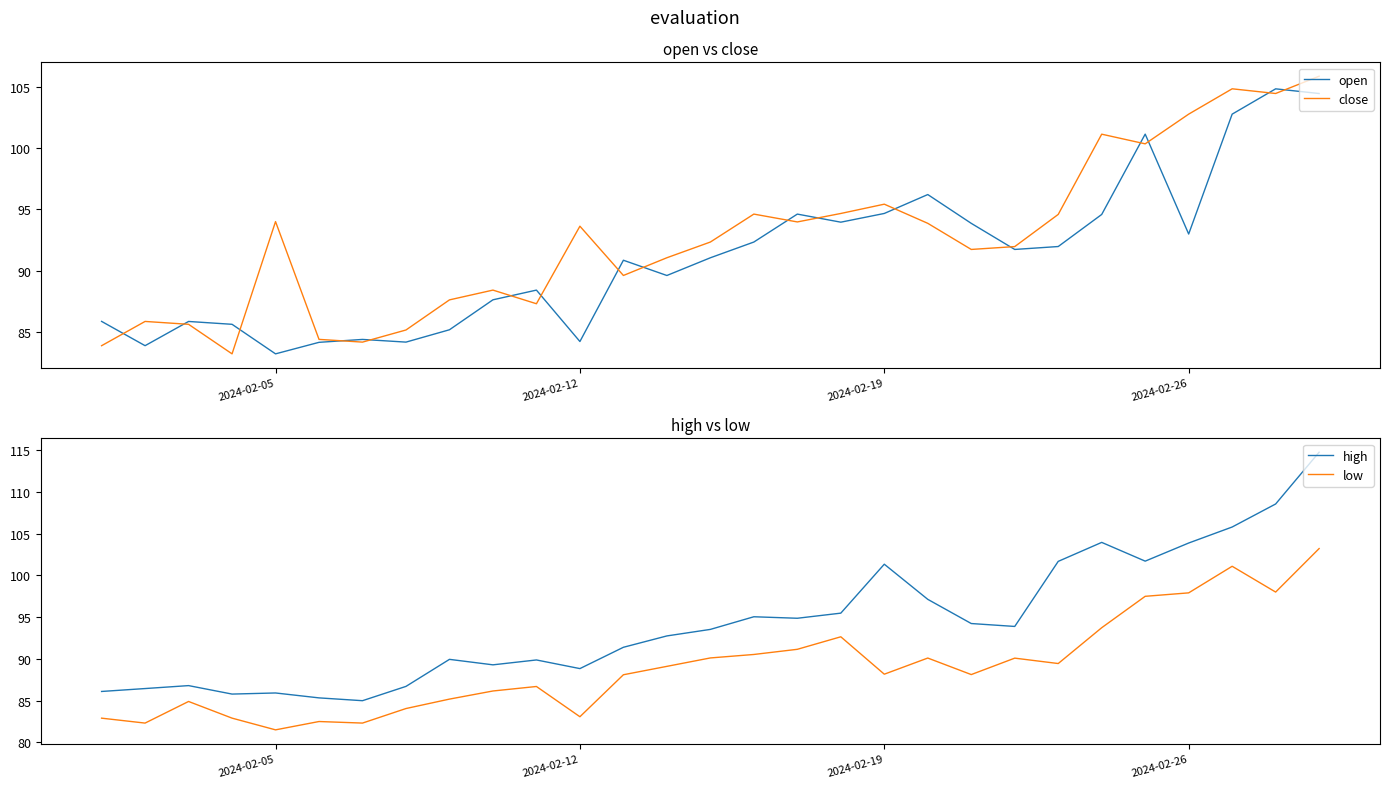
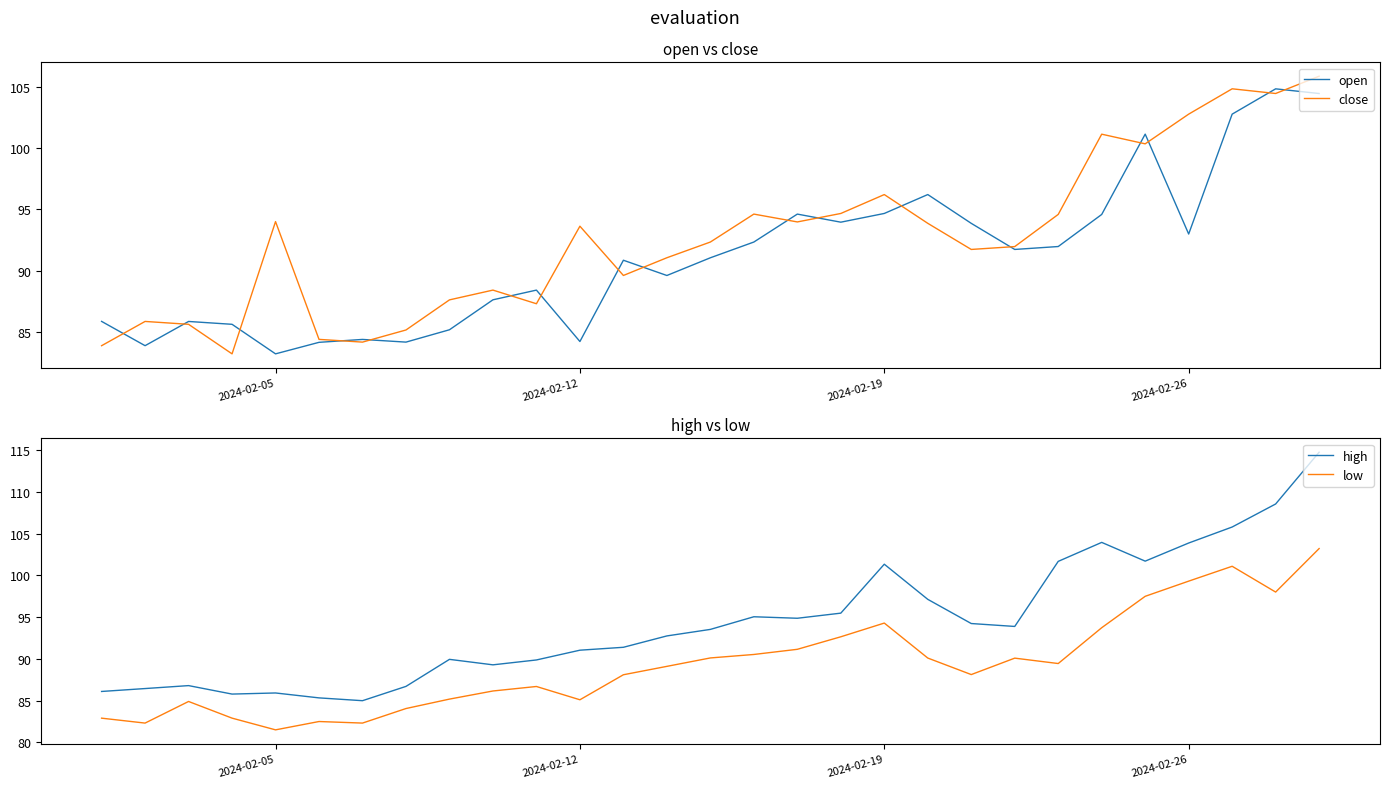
open vs close, close, 2024-02-19: 95.4 -> 96.2
high vs low, high, 2024-02-12: 89 -> 91
high vs low, low, 2024-02-12: 83 -> 85
high vs low, low, 2024-02-19: 88 -> 94
high vs low, low, 2024-02-26: 98 -> 99
